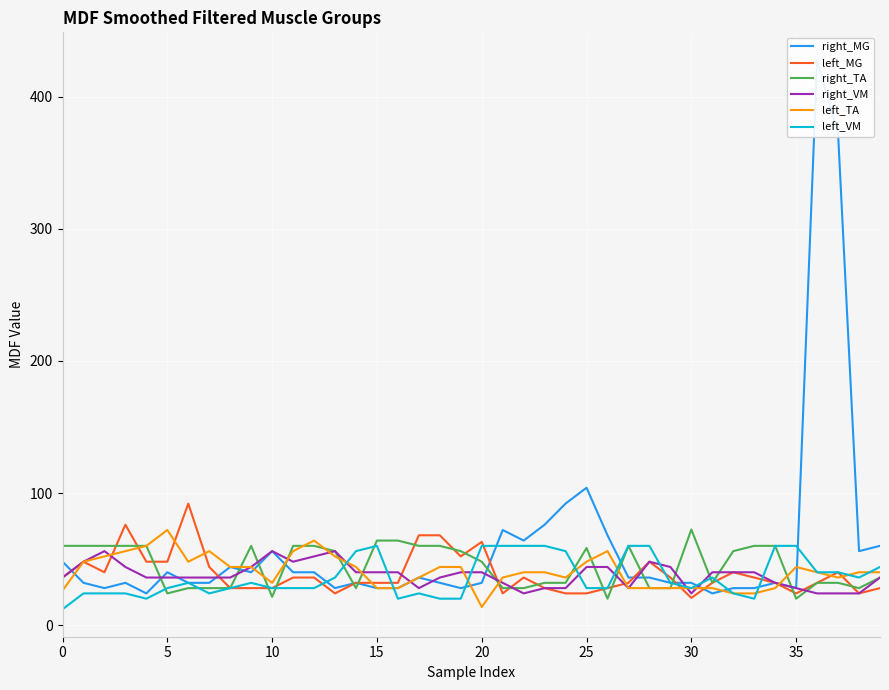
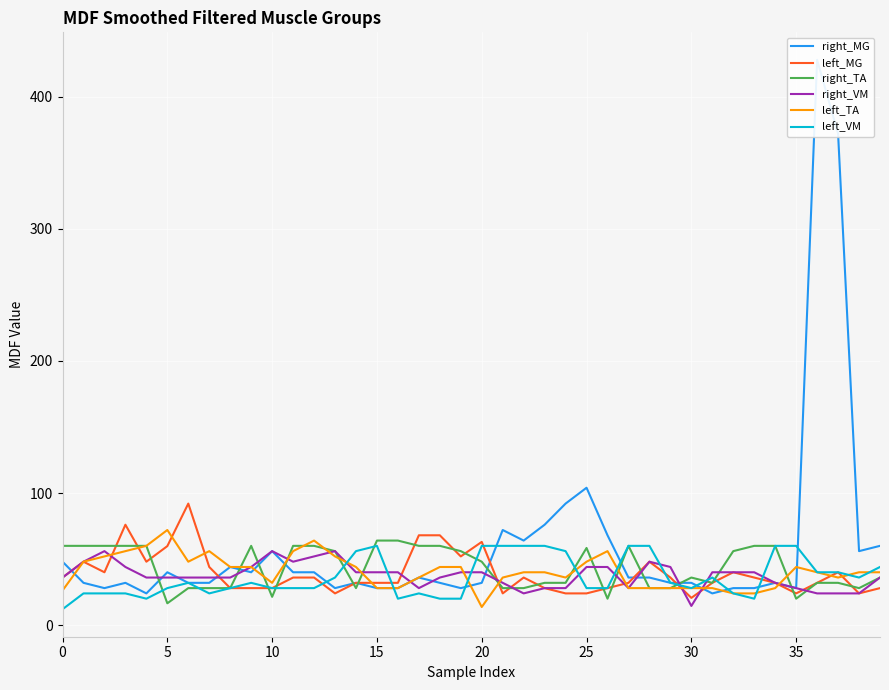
left_MG, 5: 48 -> 60
right_TA, 5: 24 -> 17
right_TA, 30: 72 -> 36
right_VM, 30: 24 -> 15
